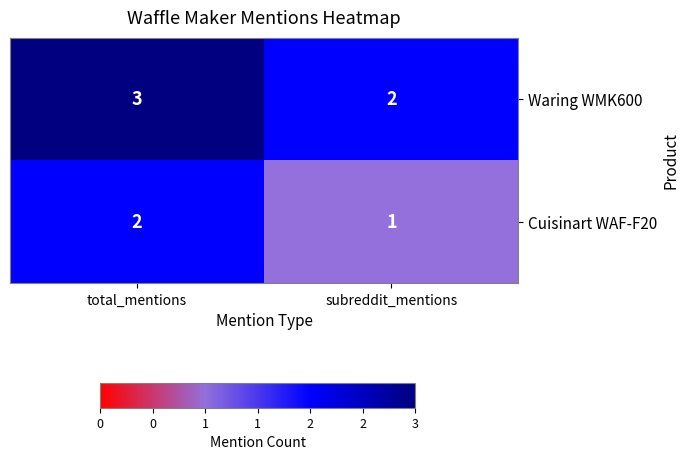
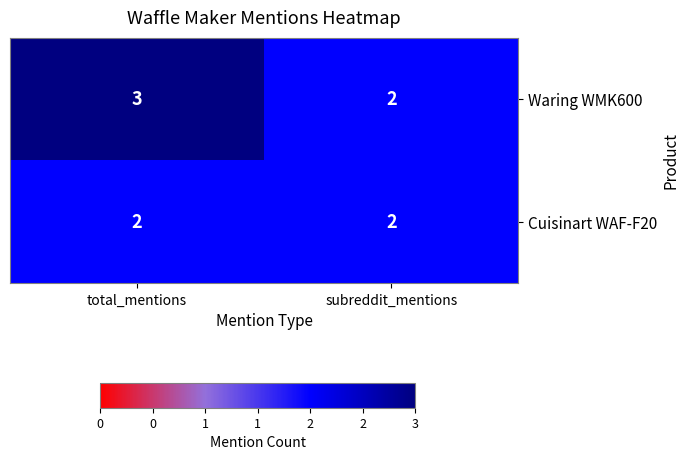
Cuisinart WAF-F20, subreddit_mentions: 1 -> 2
